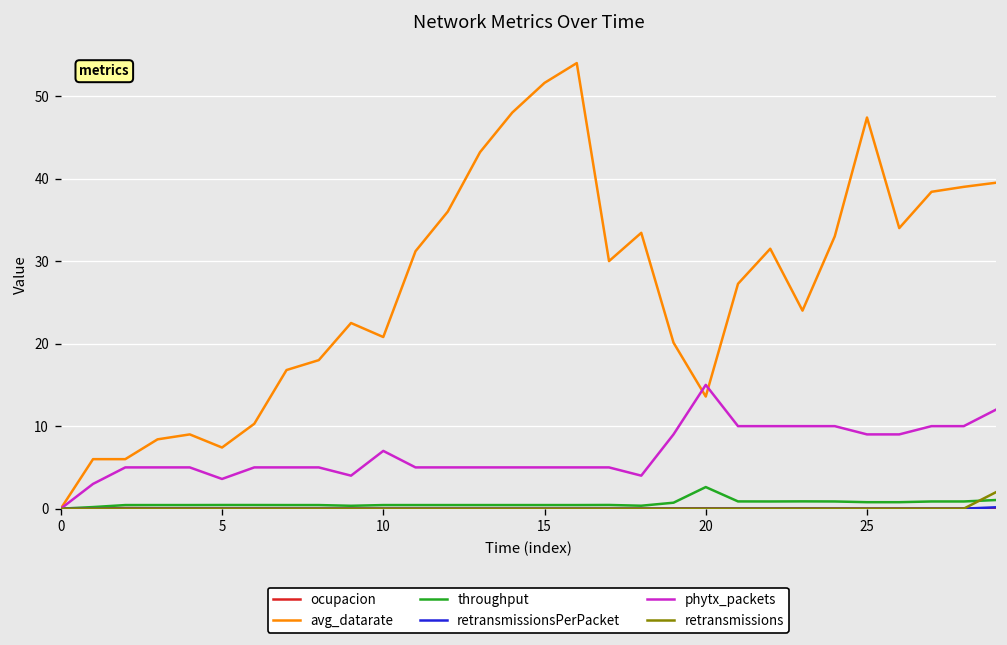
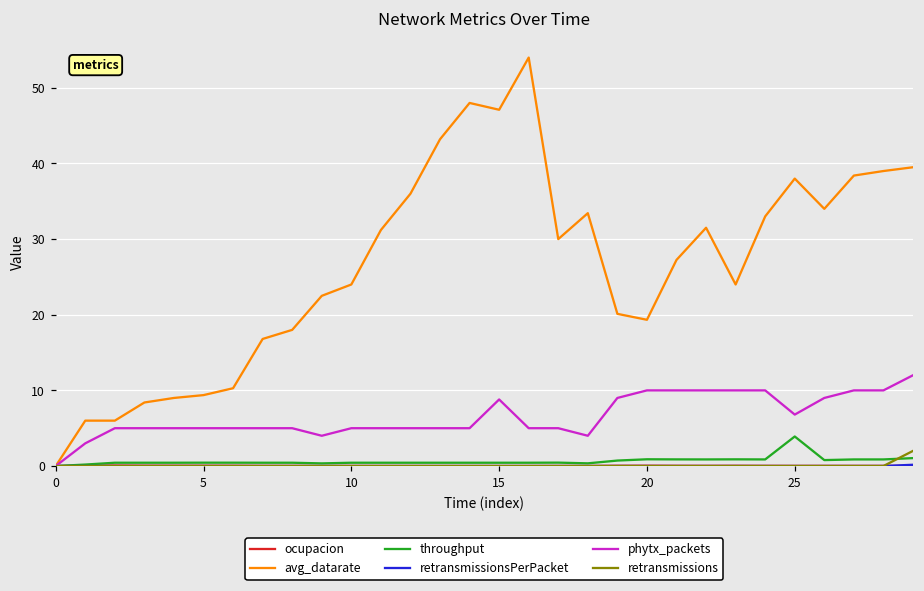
avg_datarate, 5: 7 -> 9
phytx_packets, 5: 4 -> 5
avg_datarate, 10: 21 -> 24
phytx_packets, 10: 7 -> 5
avg_datarate, 15: 52 -> 47
phytx_packets, 15: 5 -> 9
avg_datarate, 20: 14 -> 19
throughput, 20: 3 -> 1
phytx_packets, 20: 15 -> 10
avg_datarate, 25: 47 -> 38
throughput, 25: 1 -> 4
phytx_packets, 25: 9 -> 7
